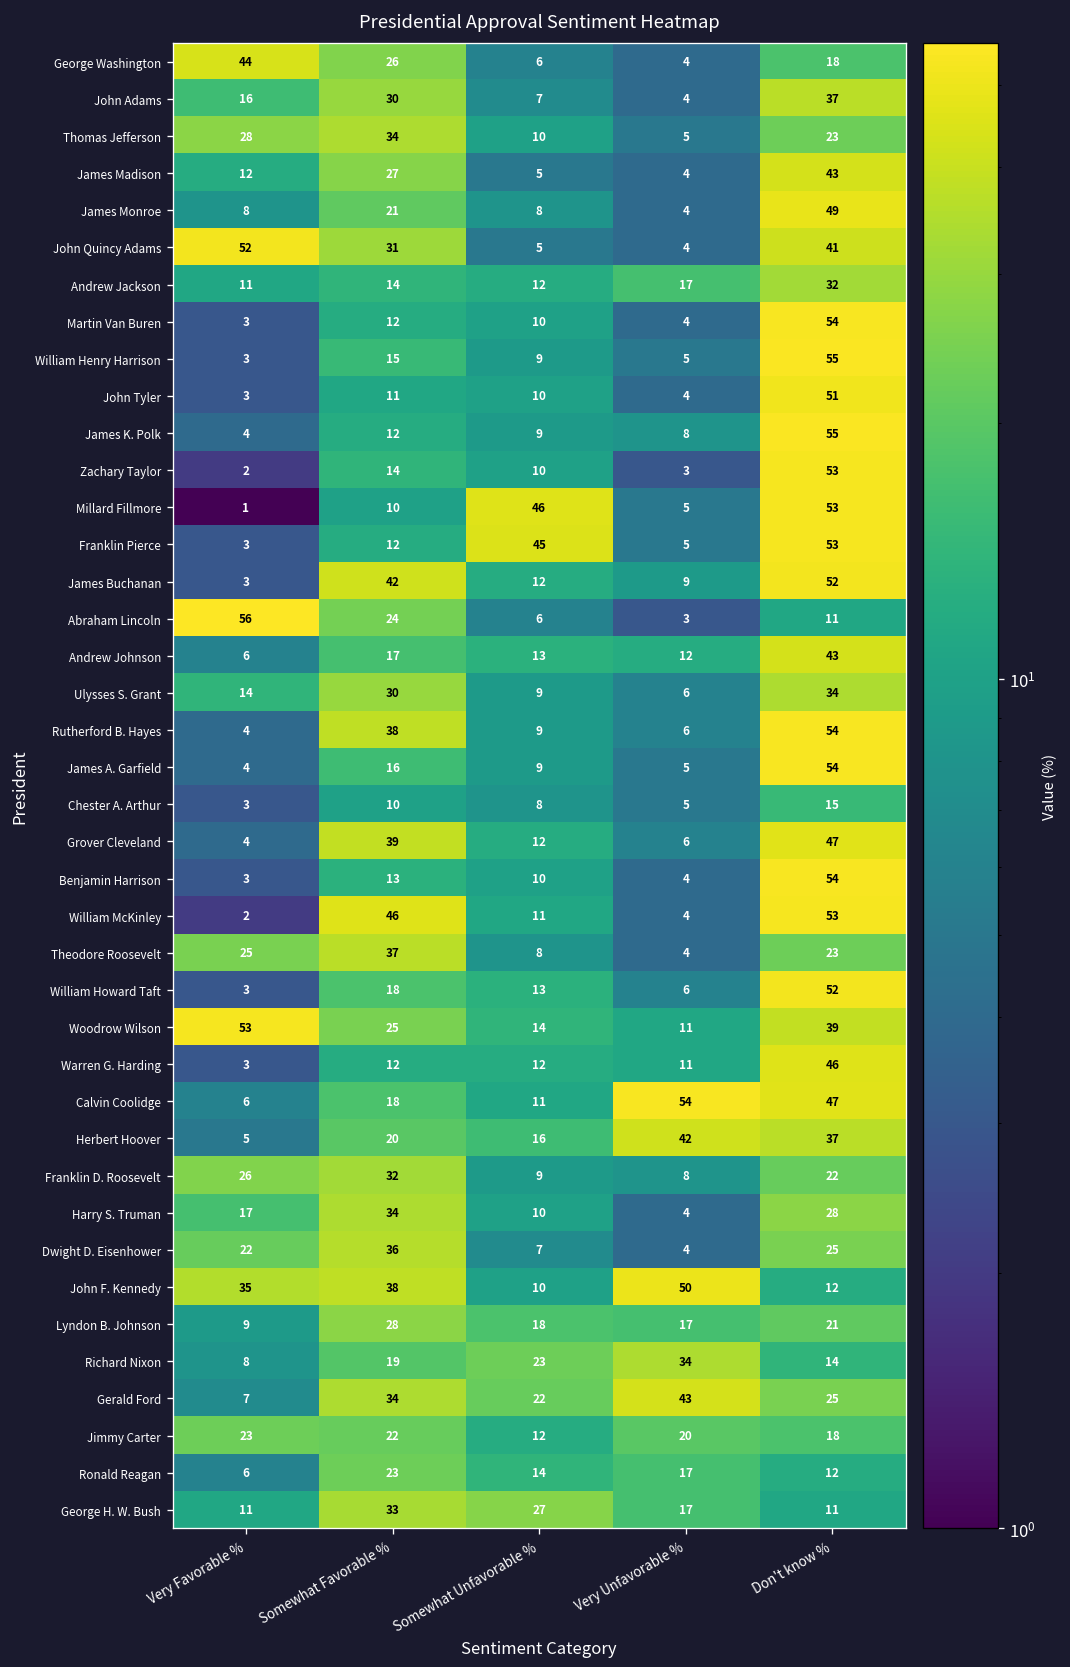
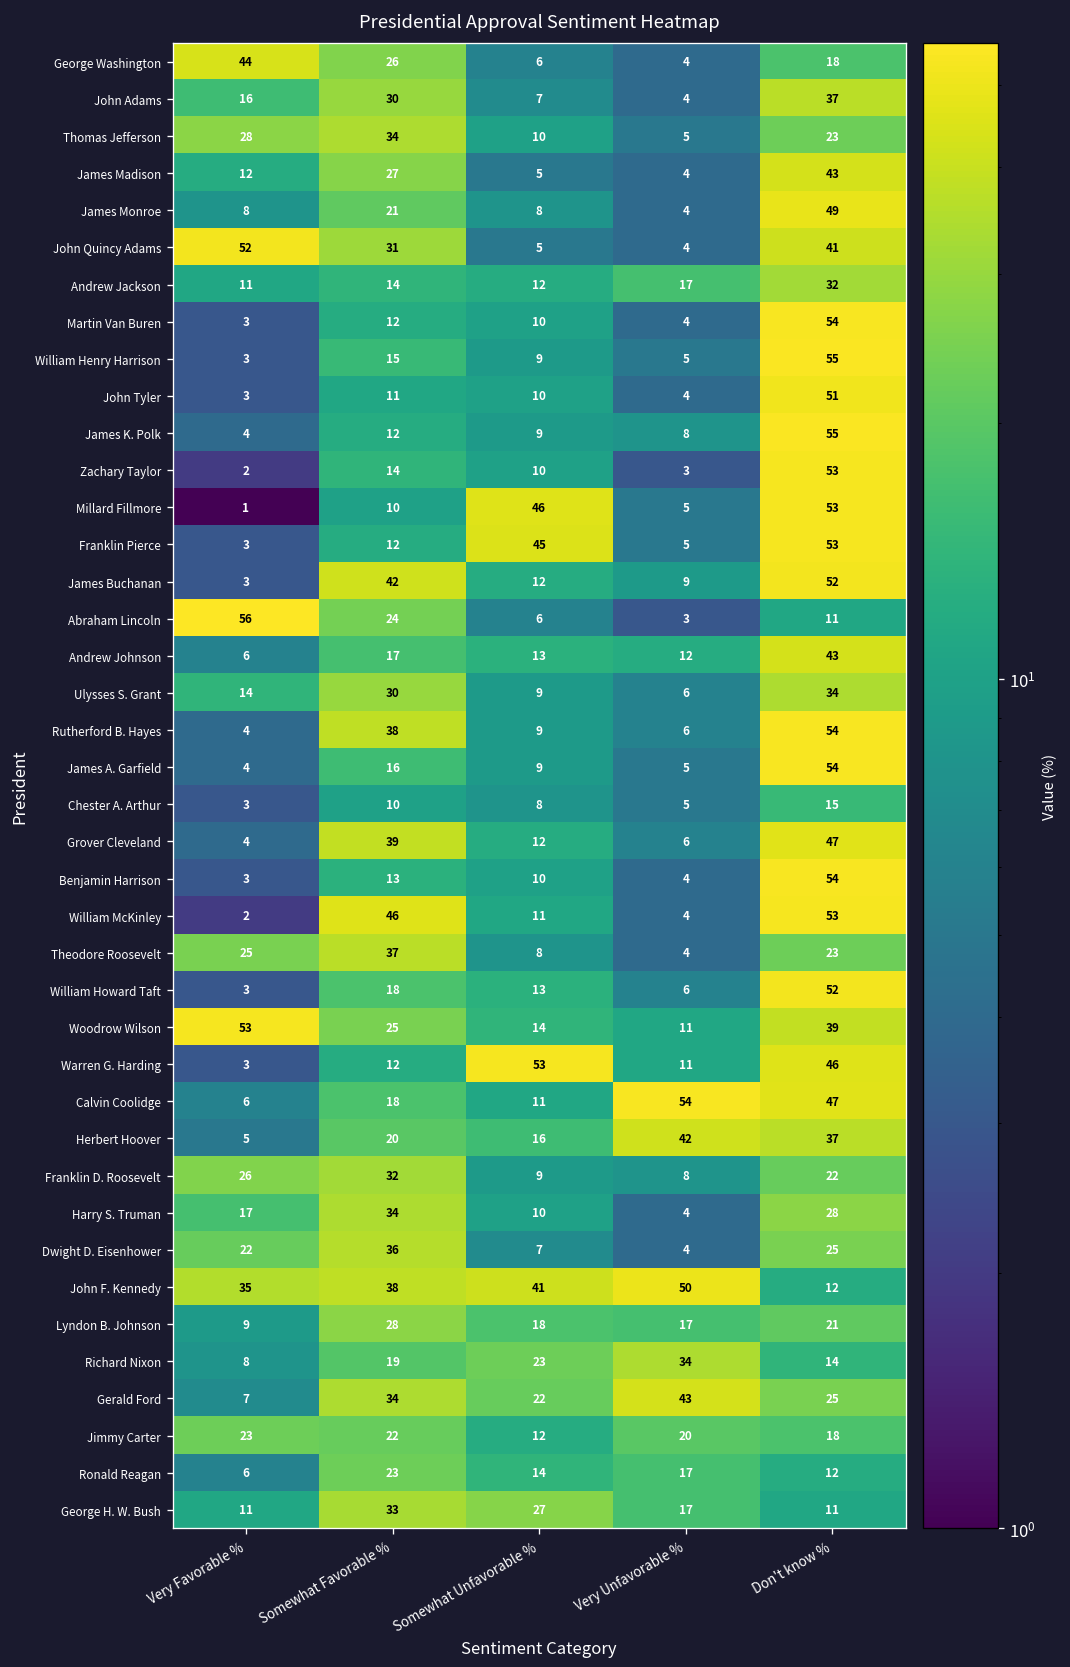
Warren G. Harding, Somewhat Unfavorable %: 12 -> 53
John F. Kennedy, Somewhat Unfavorable %: 10 -> 41
